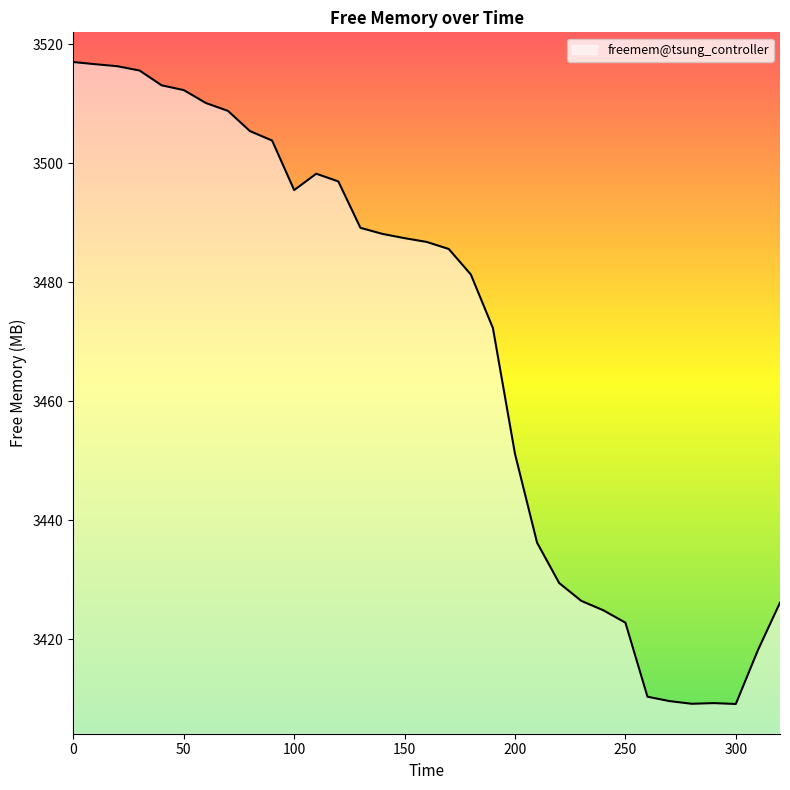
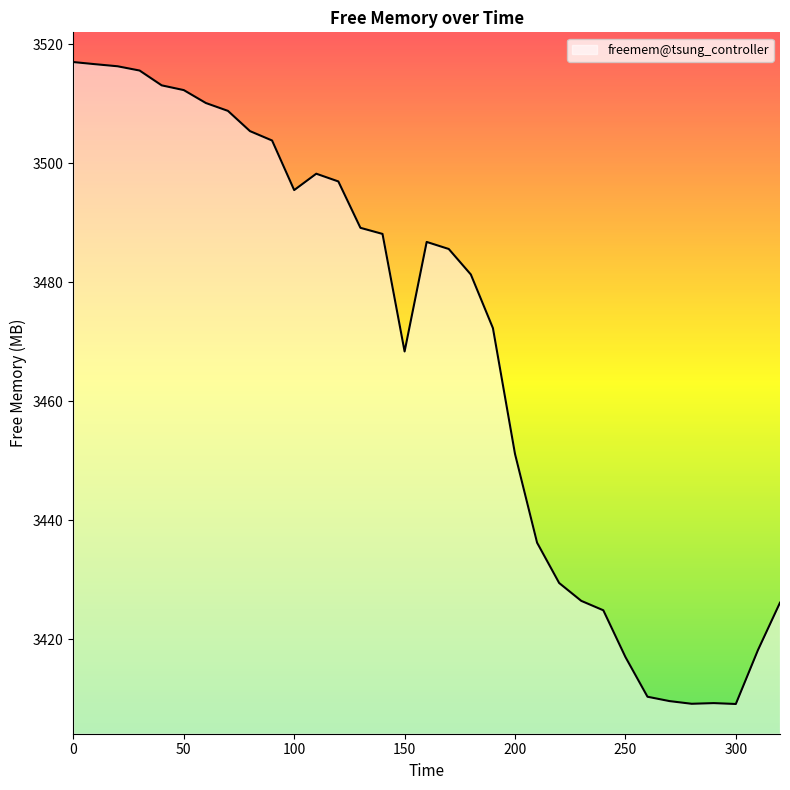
150: 3487 -> 3468
250: 3423 -> 3417
